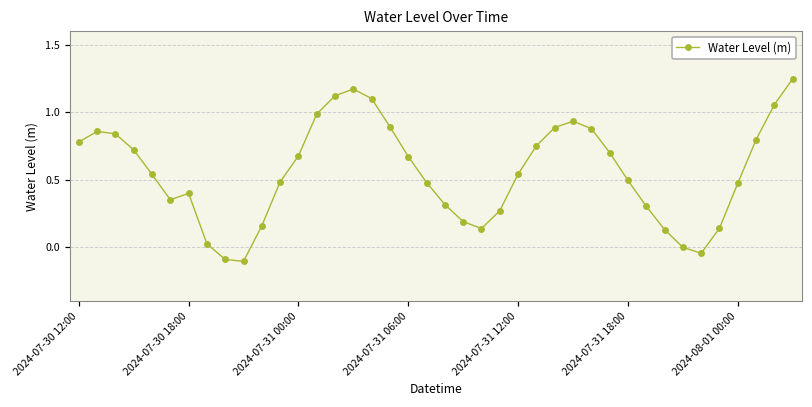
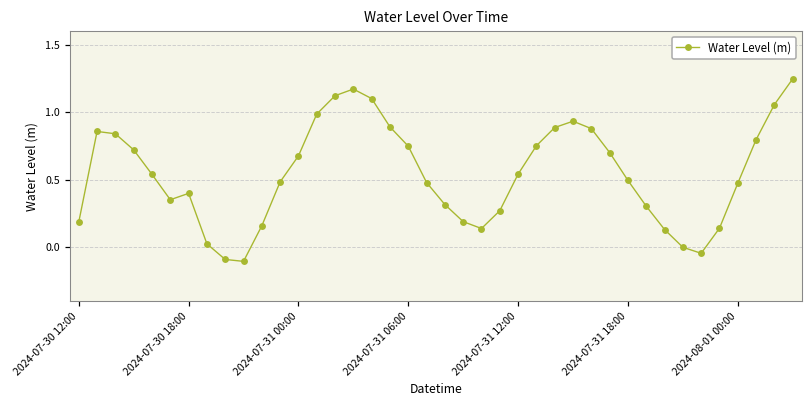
2024-07-30 12:00: 0.78 -> 0.19
2024-07-31 06:00: 0.67 -> 0.75
